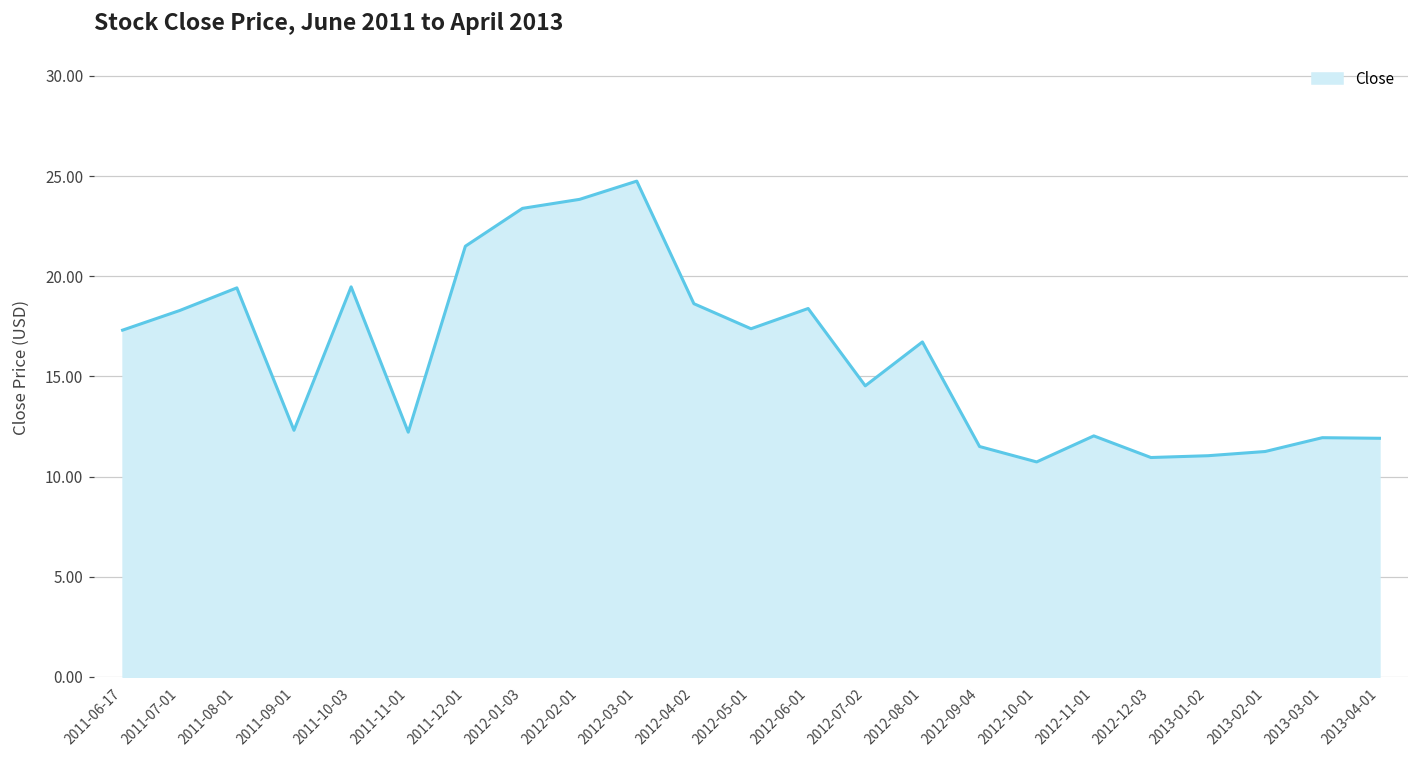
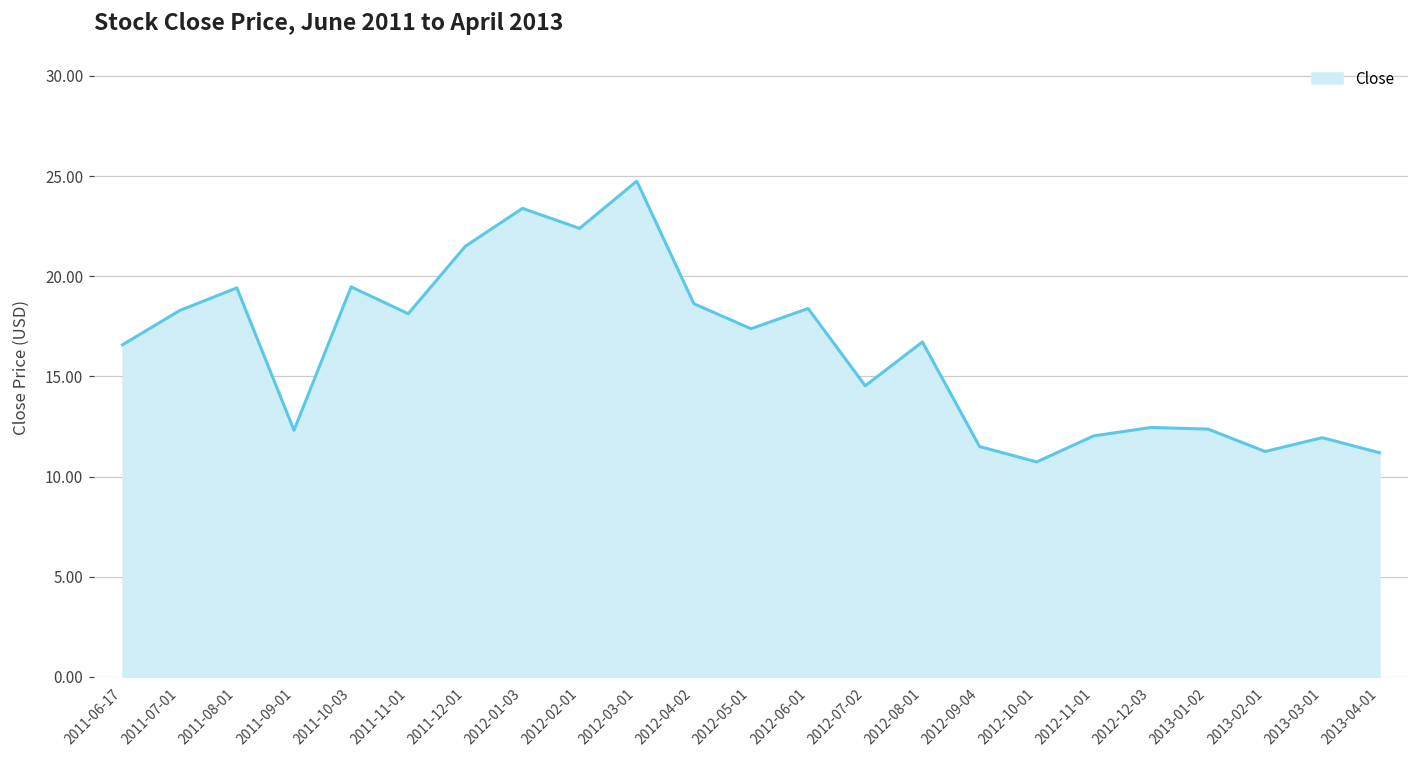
2011-06-17: 17.3 -> 16.6
2011-11-01: 12.2 -> 18.1
2012-02-01: 23.8 -> 22.4
2012-12-03: 11.0 -> 12.5
2013-01-02: 11.0 -> 12.4
2013-04-01: 11.9 -> 11.2
